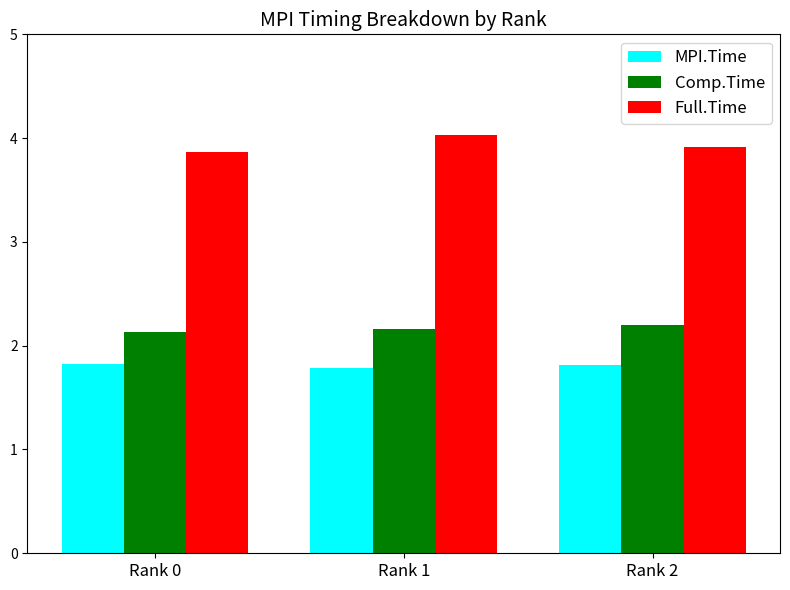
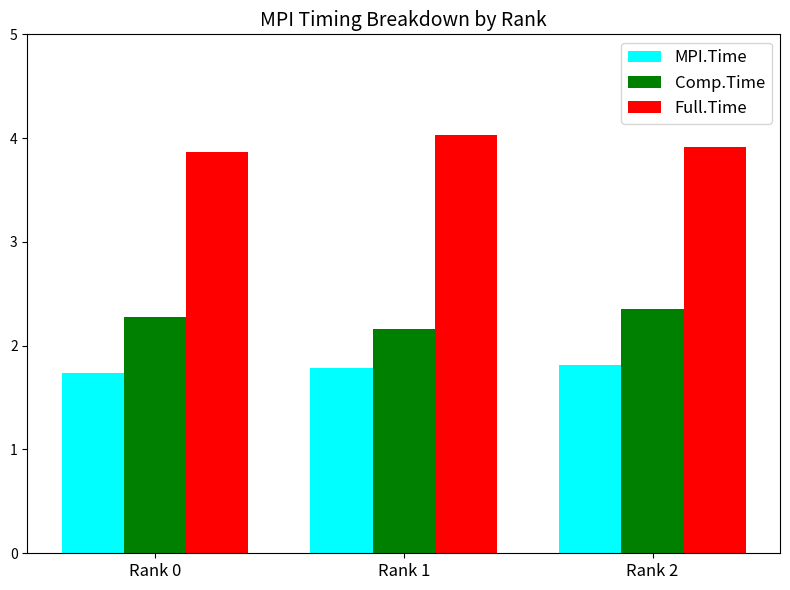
MPI.Time, Rank 0: 1.82 -> 1.73
Comp.Time, Rank 0: 2.14 -> 2.28
Comp.Time, Rank 2: 2.20 -> 2.35
